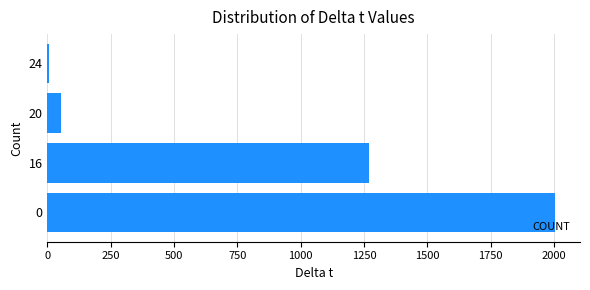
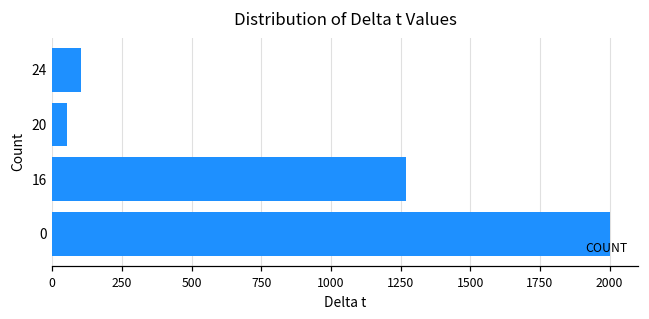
24: 10 -> 100
